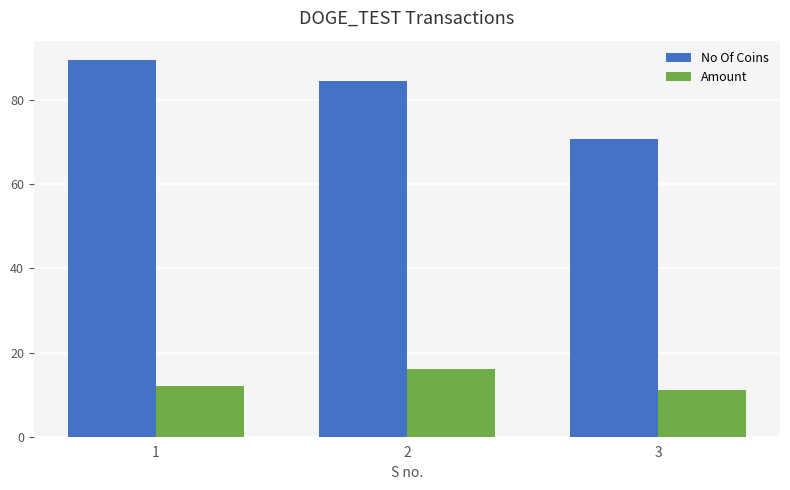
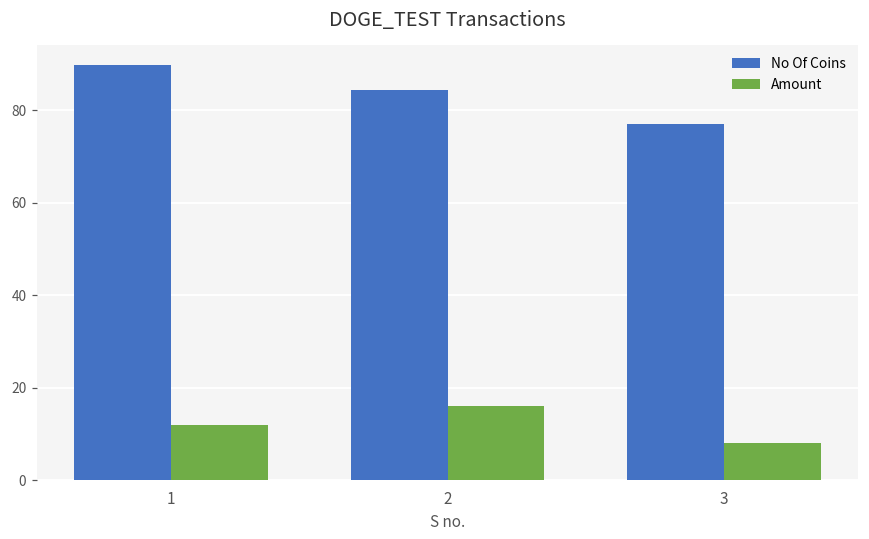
No Of Coins, 3: 71 -> 77
Amount, 3: 11 -> 8
